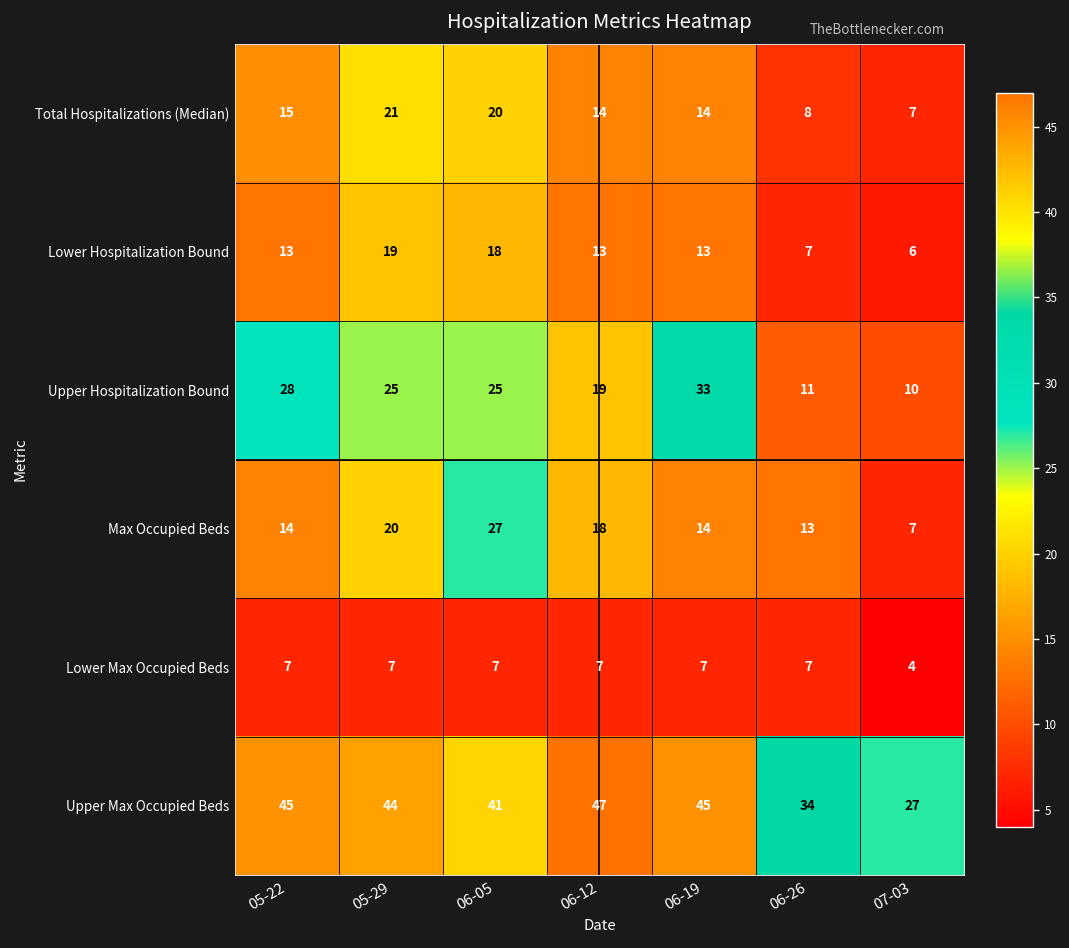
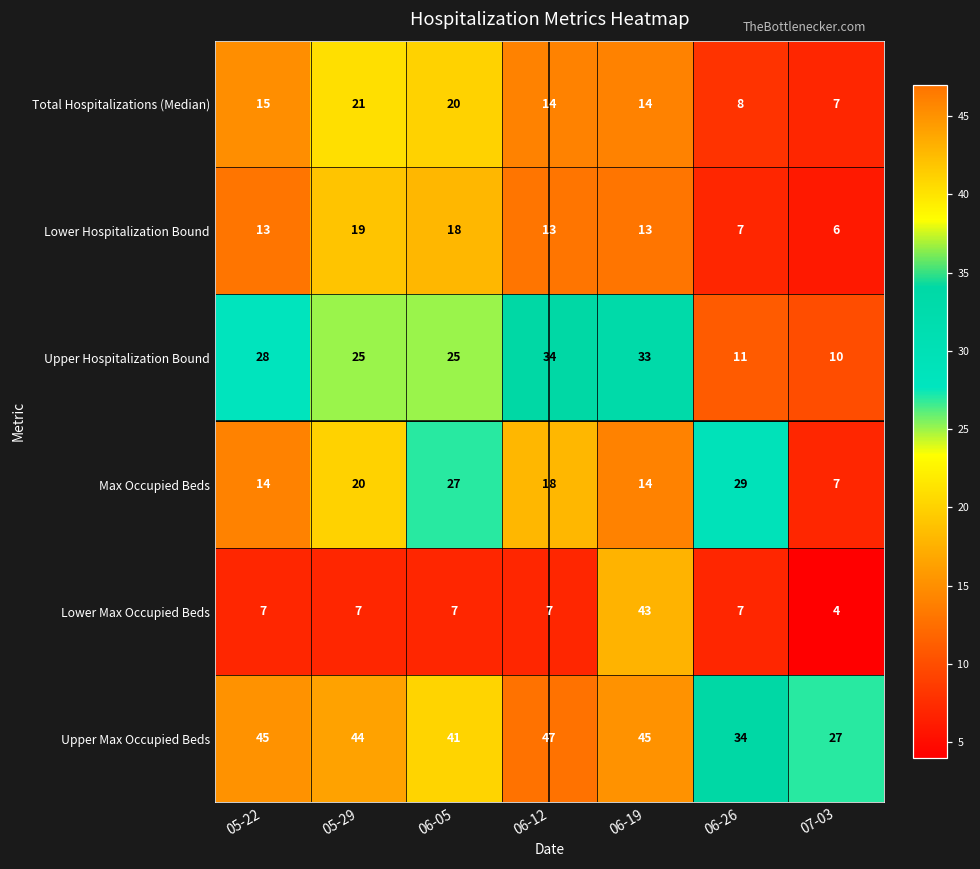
Upper Hospitalization Bound, 06-12: 19 -> 34
Max Occupied Beds, 06-26: 13 -> 29
Lower Max Occupied Beds, 06-19: 7 -> 43
